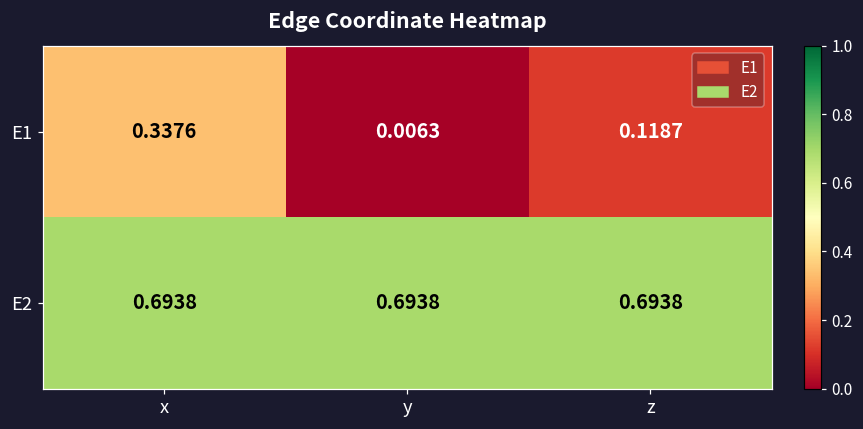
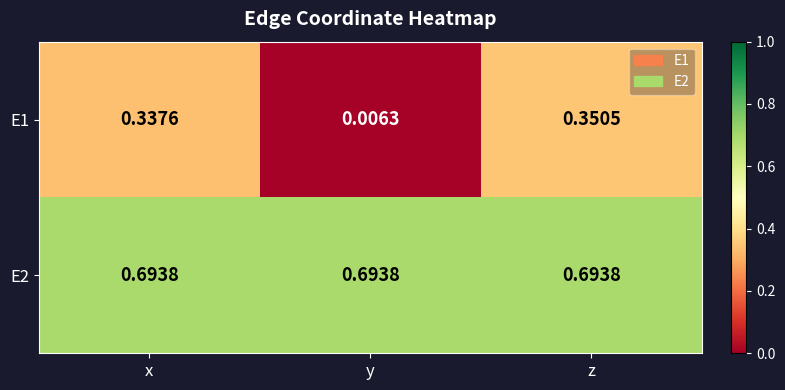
E1, z: 0.1187 -> 0.3505
